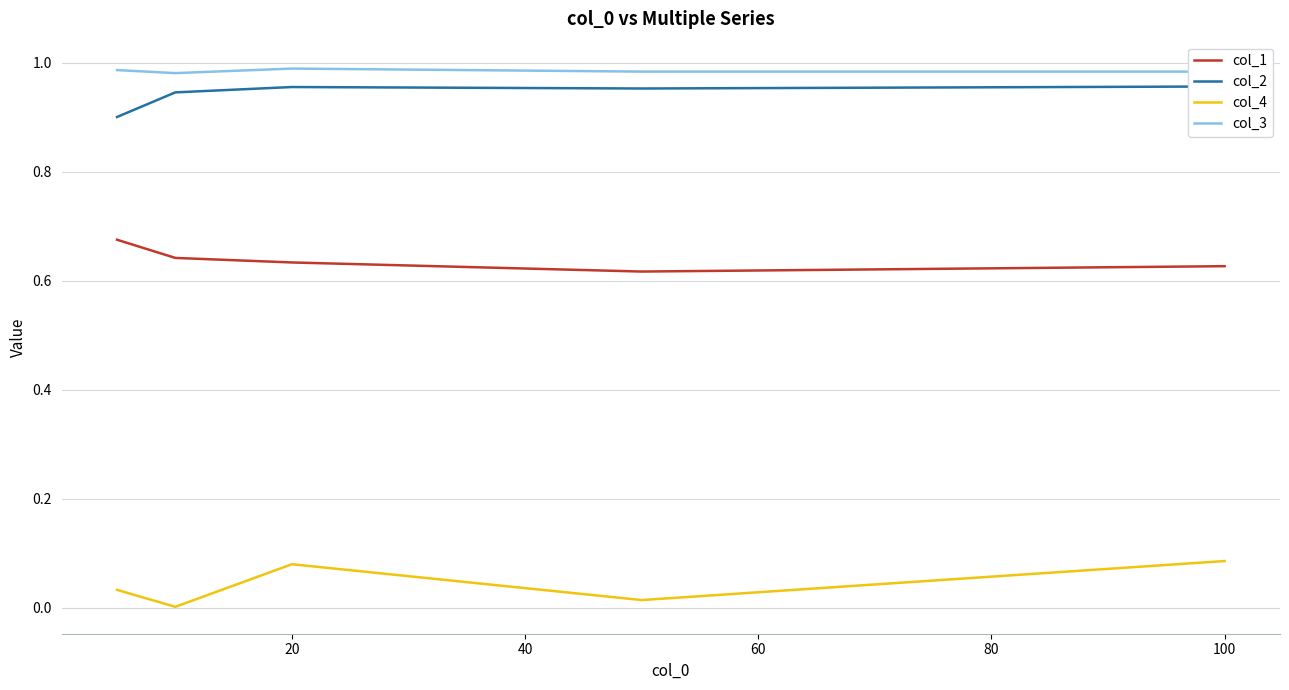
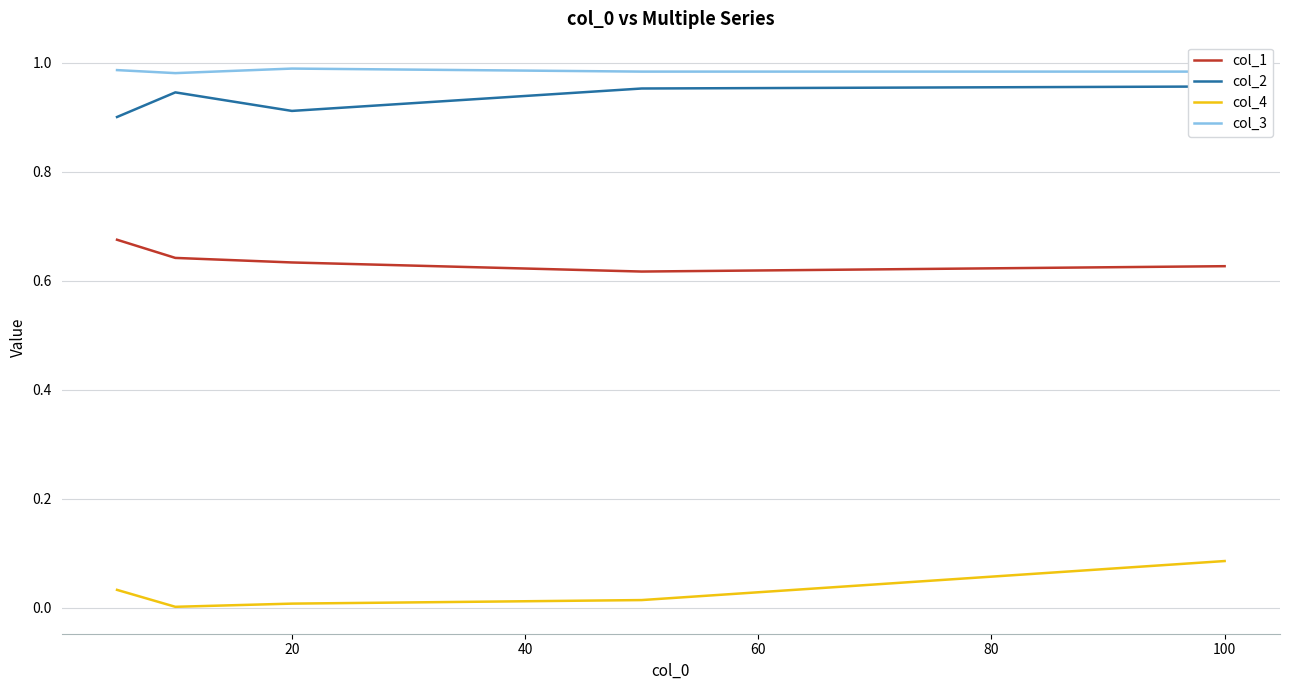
col_2, 20: 0.96 -> 0.91
col_4, 20: 0.08 -> 0.01
